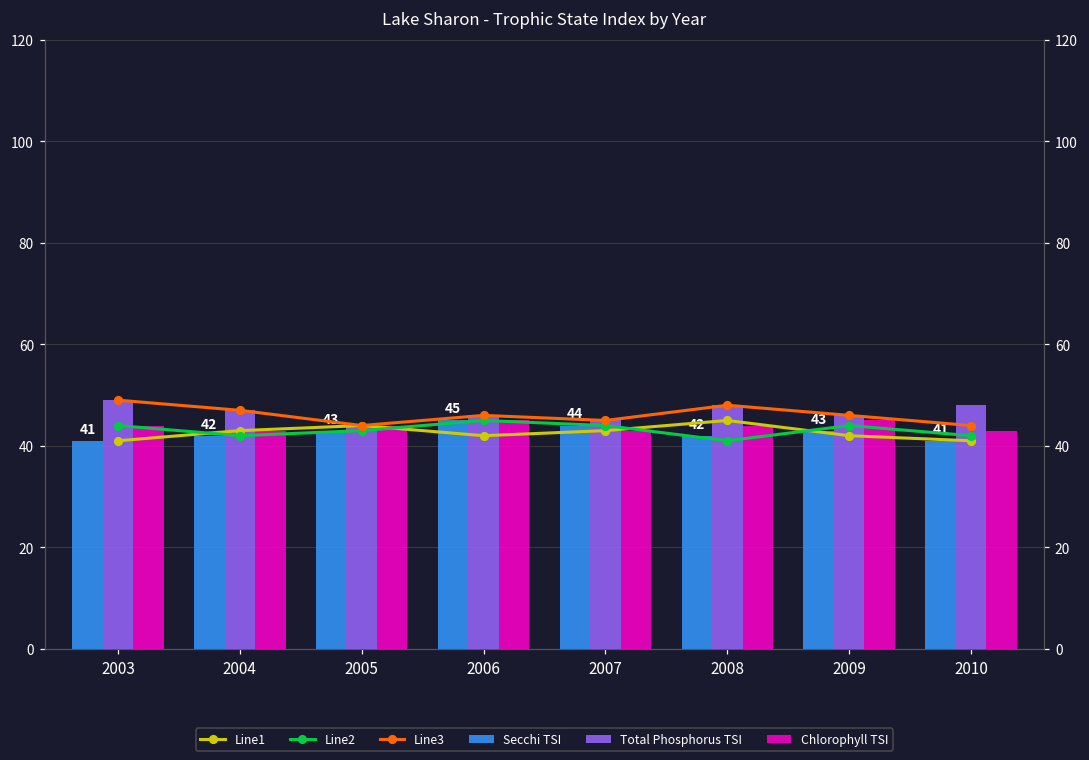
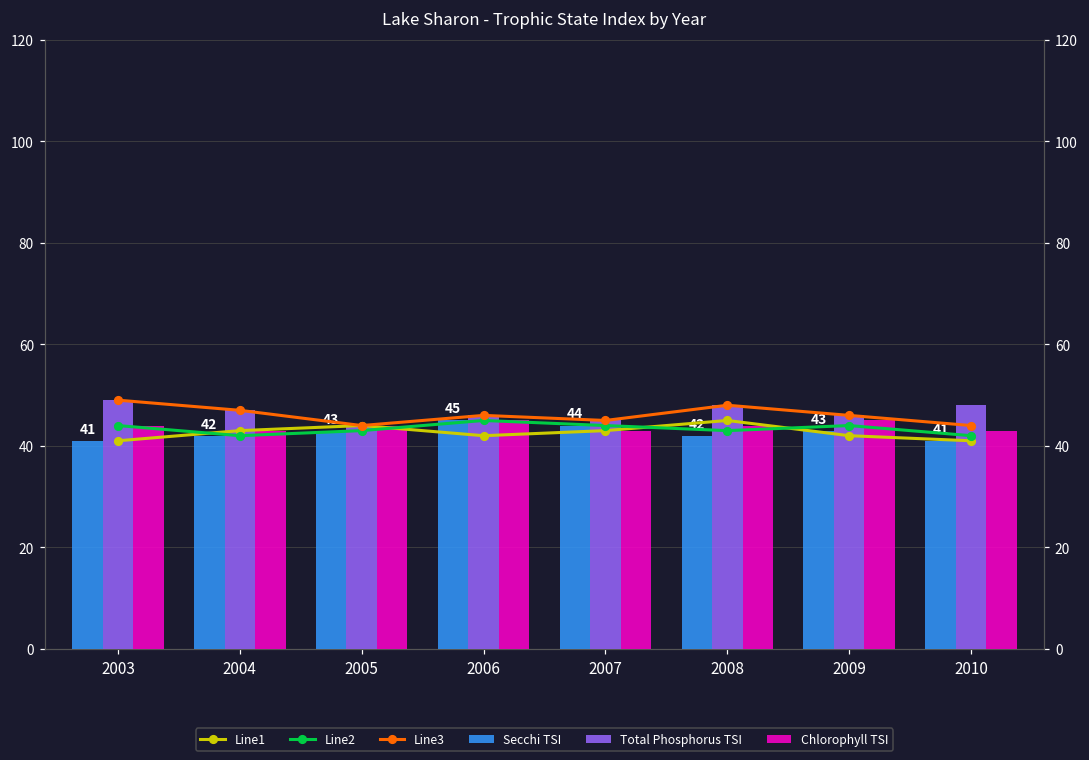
Line2, 2008: 41 -> 43
